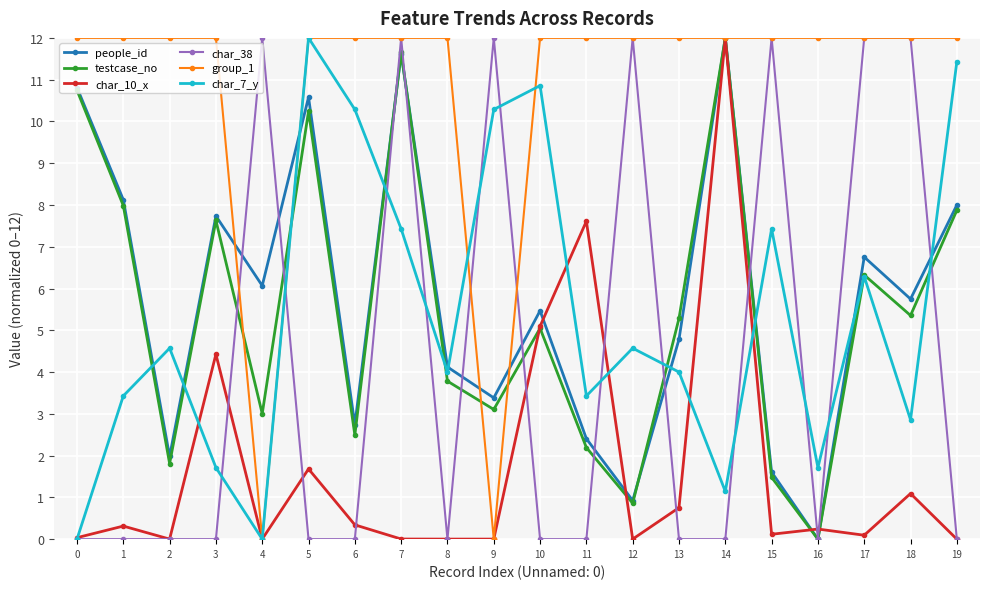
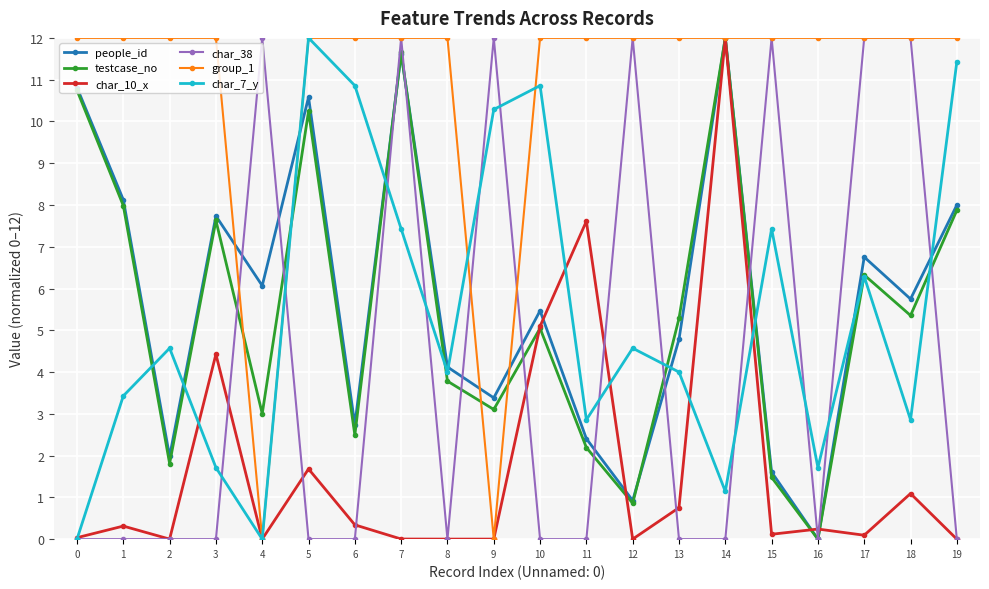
char_7_y, 6: 10.3 -> 10.9
char_7_y, 11: 3.4 -> 2.9
